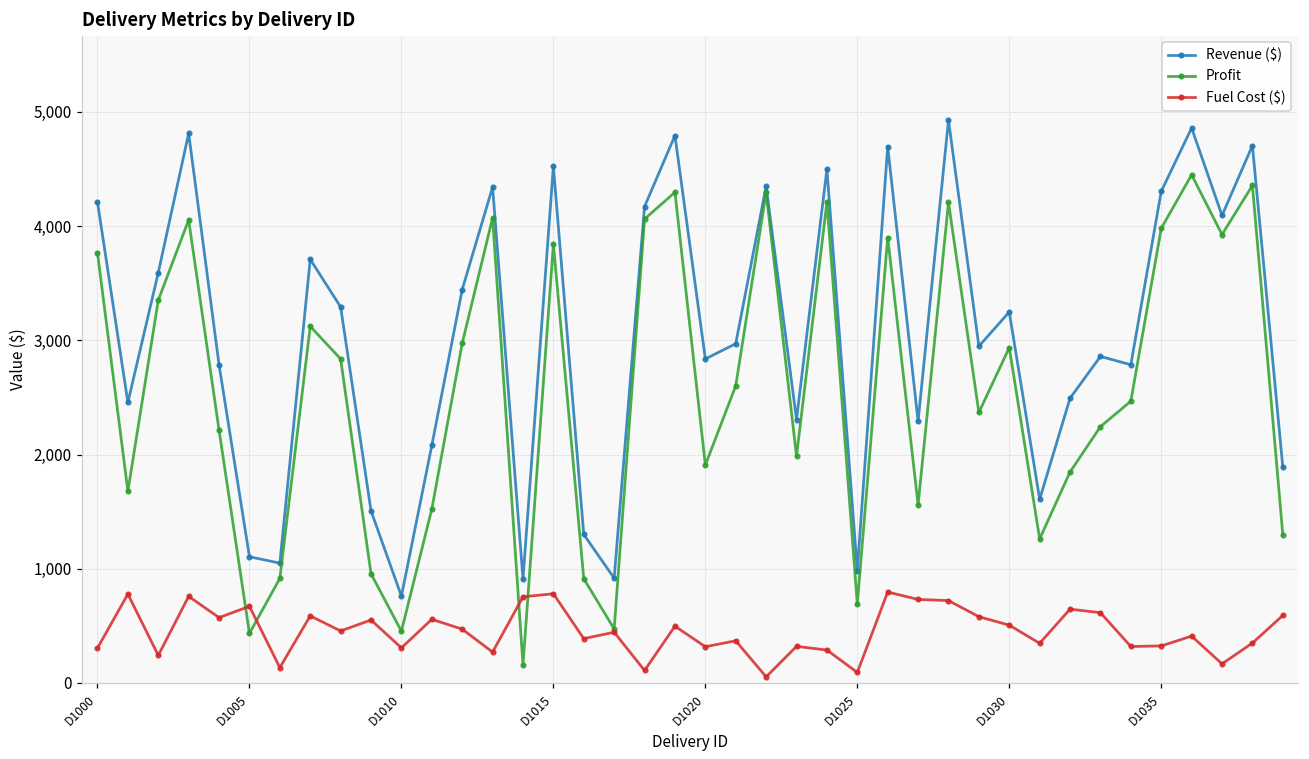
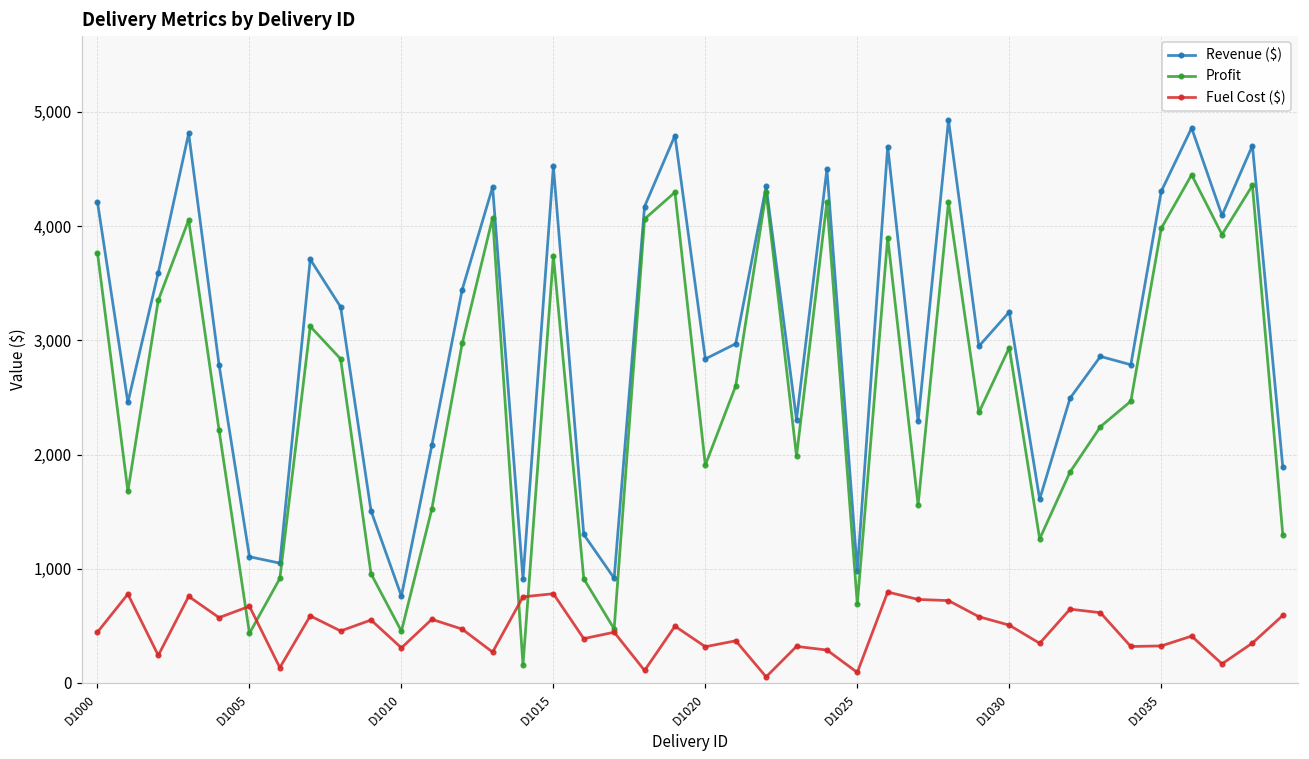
Fuel Cost ($), D1000: 310 -> 450
Profit, D1015: 3,840 -> 3,740
